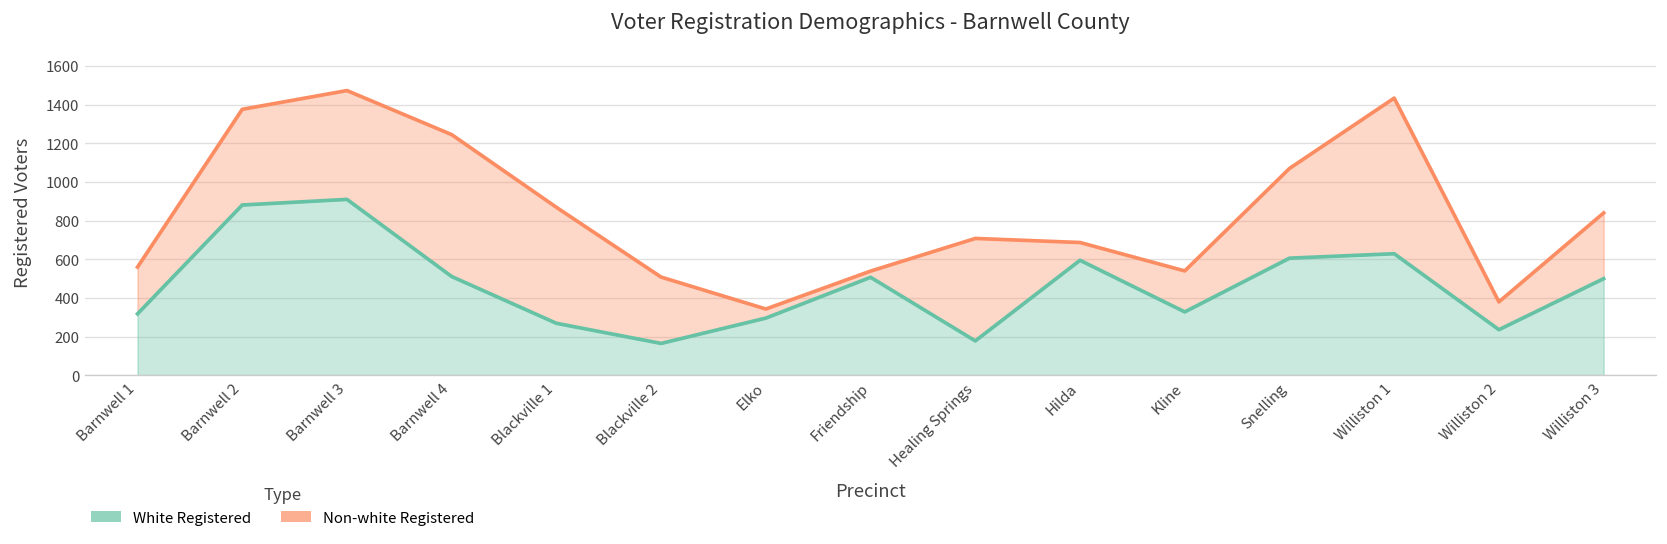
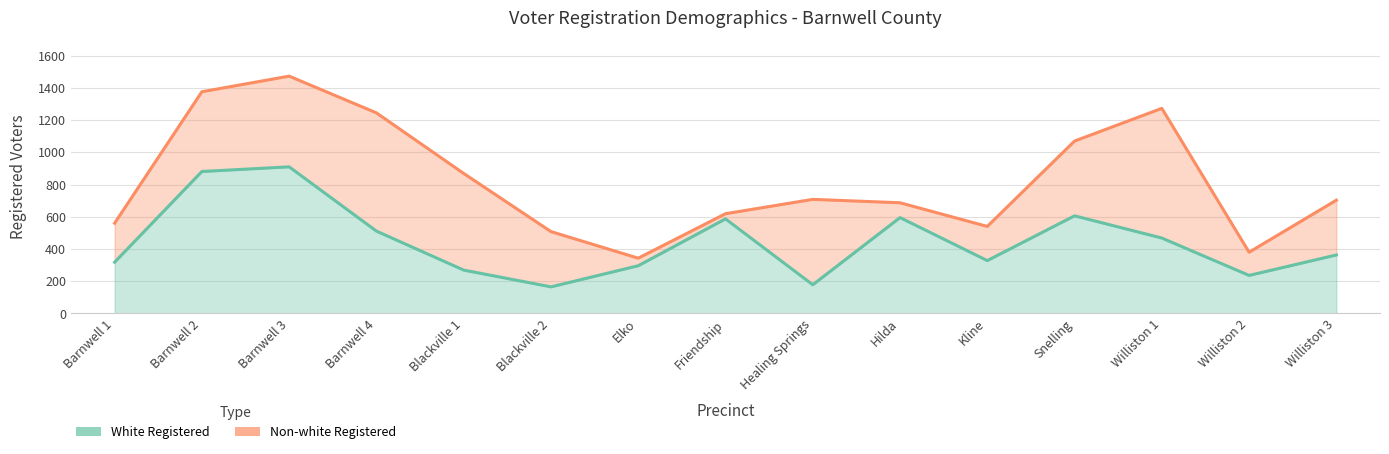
White Registered, Friendship: 510 -> 590
White Registered, Williston 1: 630 -> 470
White Registered, Williston 3: 500 -> 360
